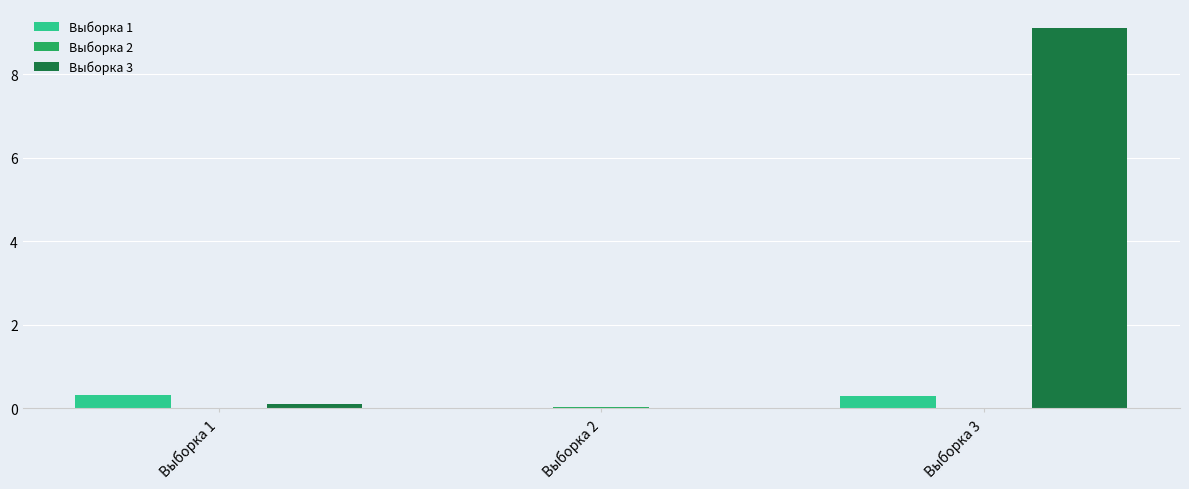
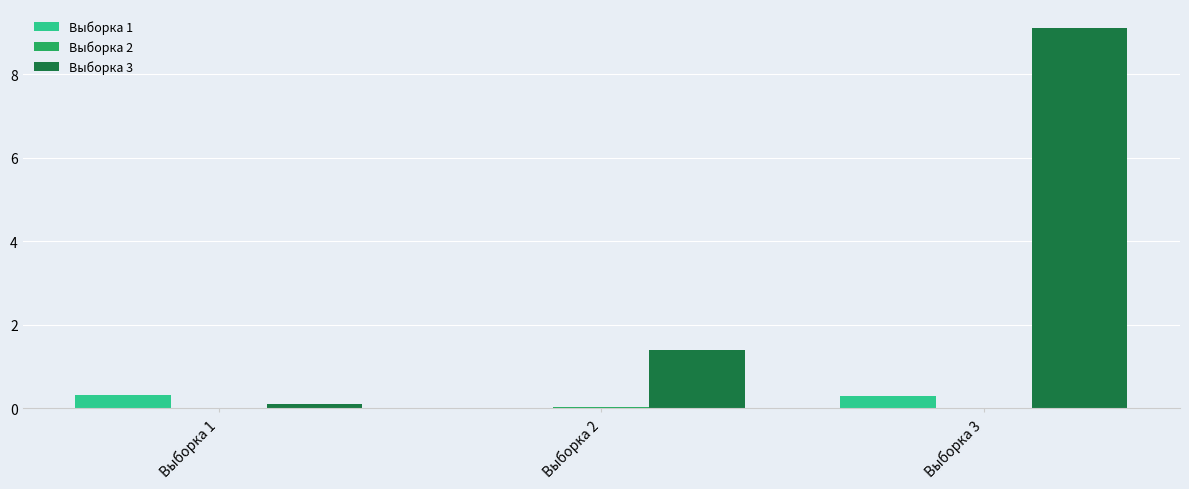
Выборка 3, Выборка 2: 0.0 -> 1.4
